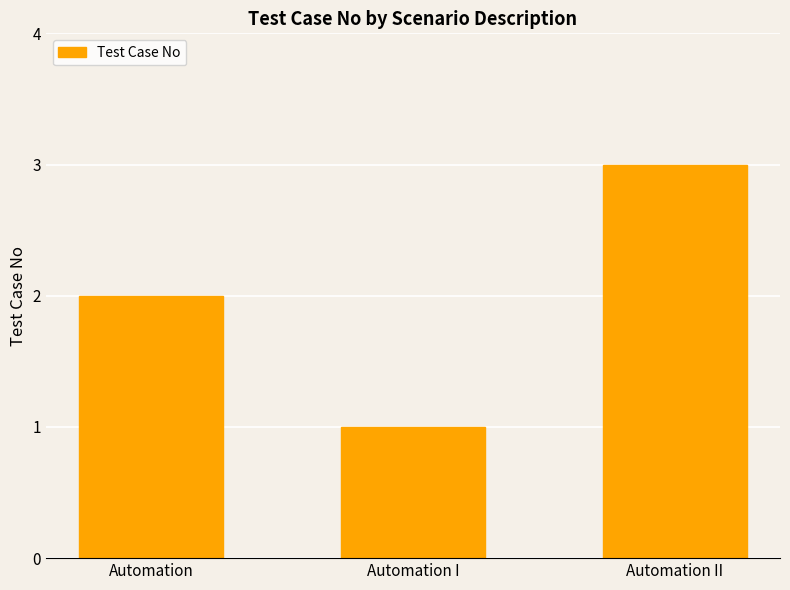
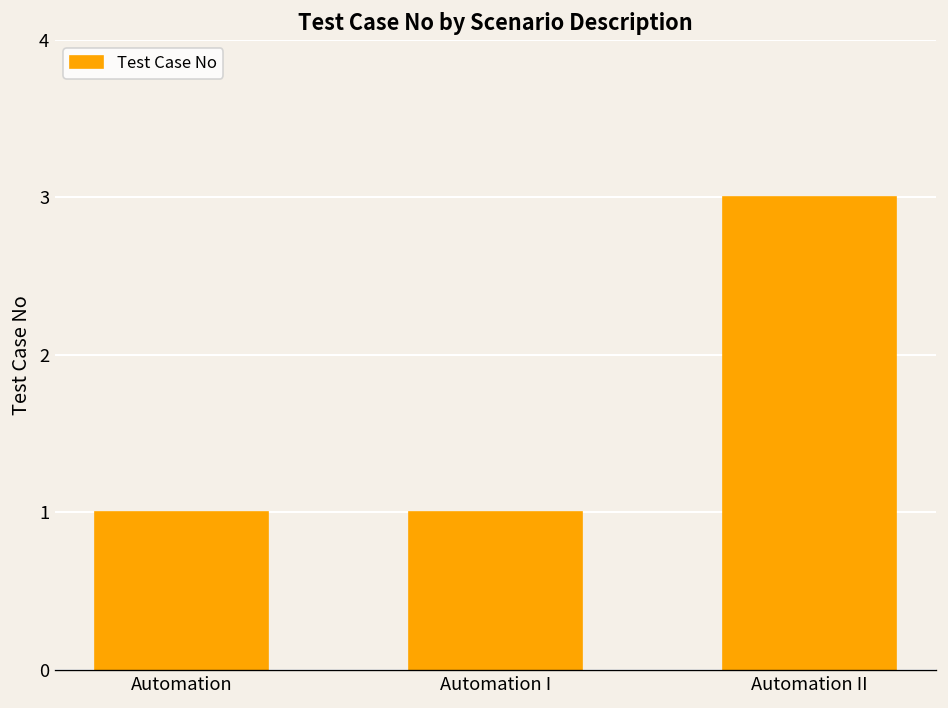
Automation: 2 -> 1
